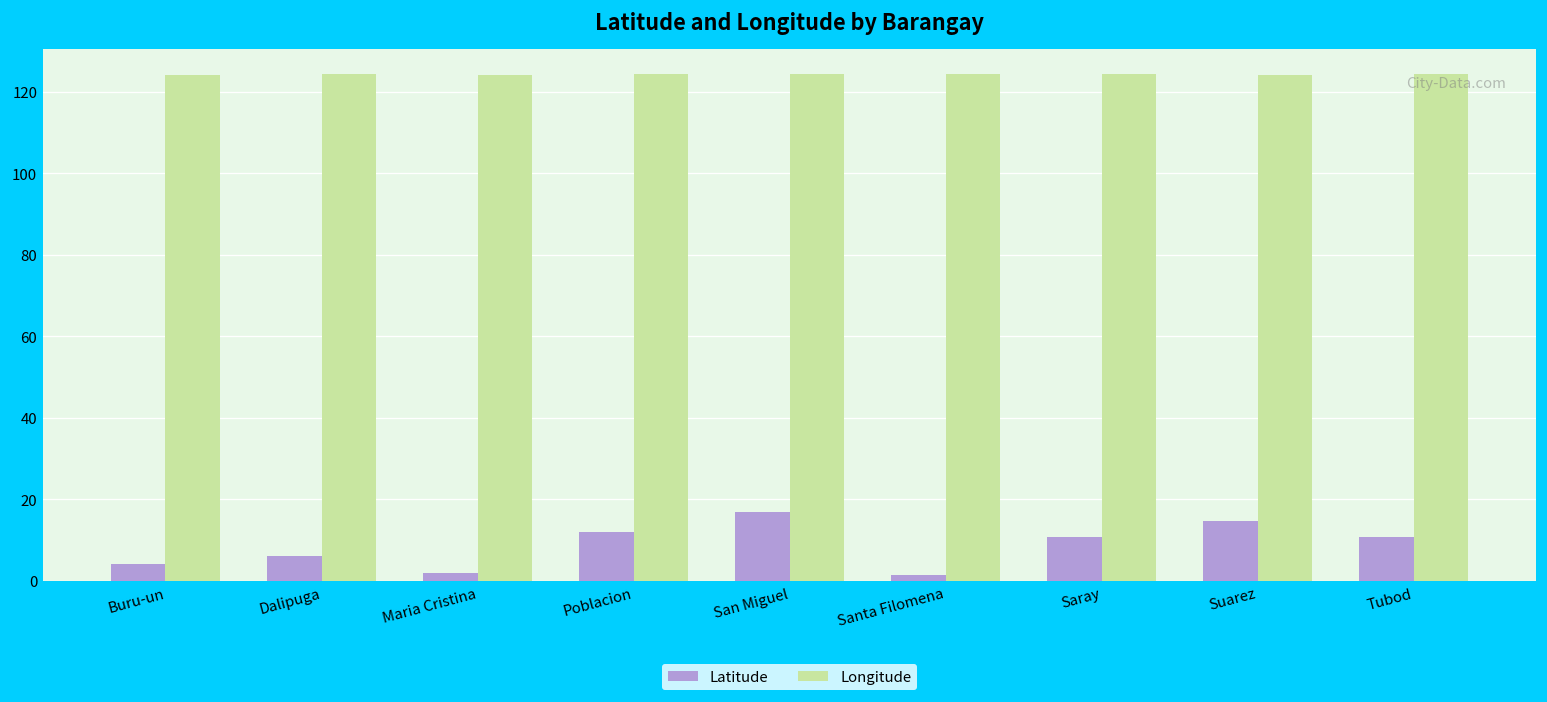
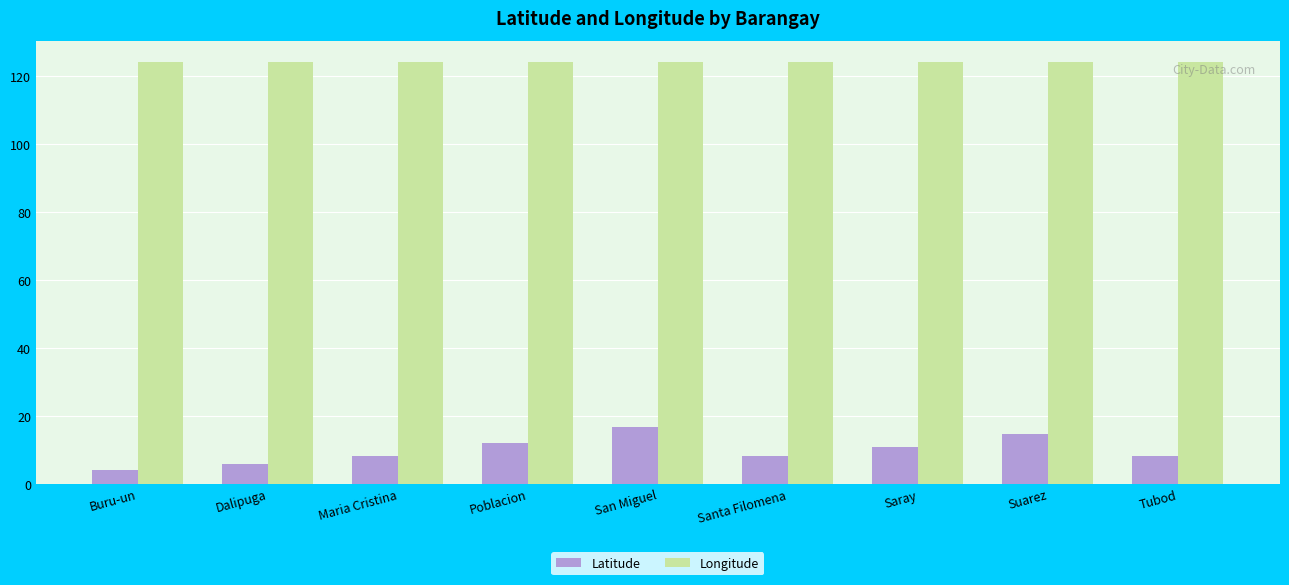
Latitude, Maria Cristina: 2 -> 8
Latitude, Santa Filomena: 1 -> 8
Latitude, Tubod: 11 -> 8
